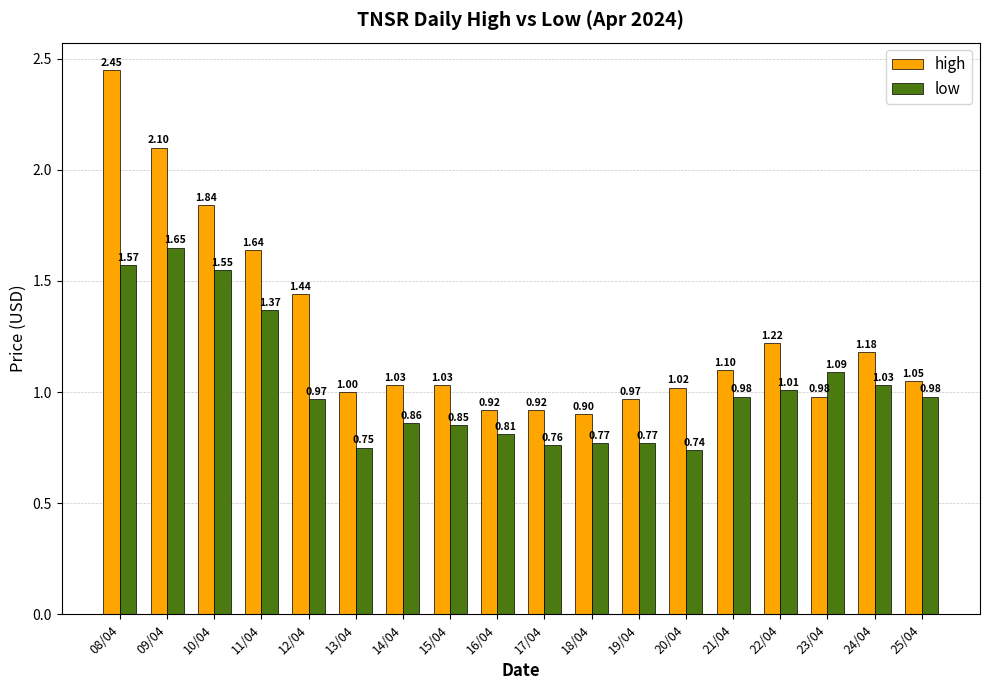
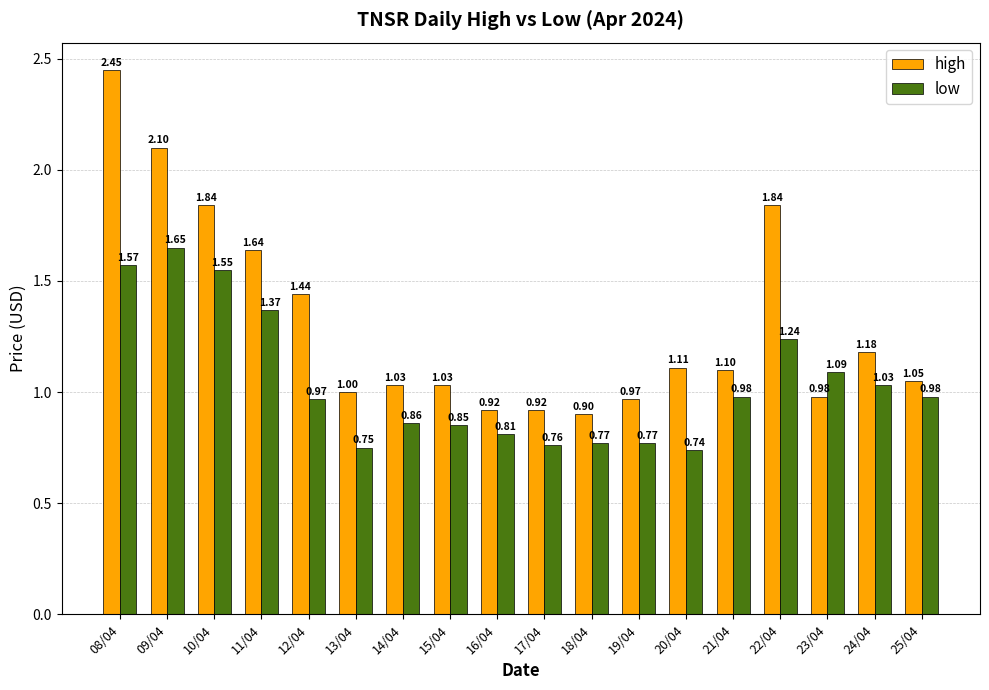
high, 20/04: 1.02 -> 1.11
high, 22/04: 1.22 -> 1.84
low, 22/04: 1.01 -> 1.24
